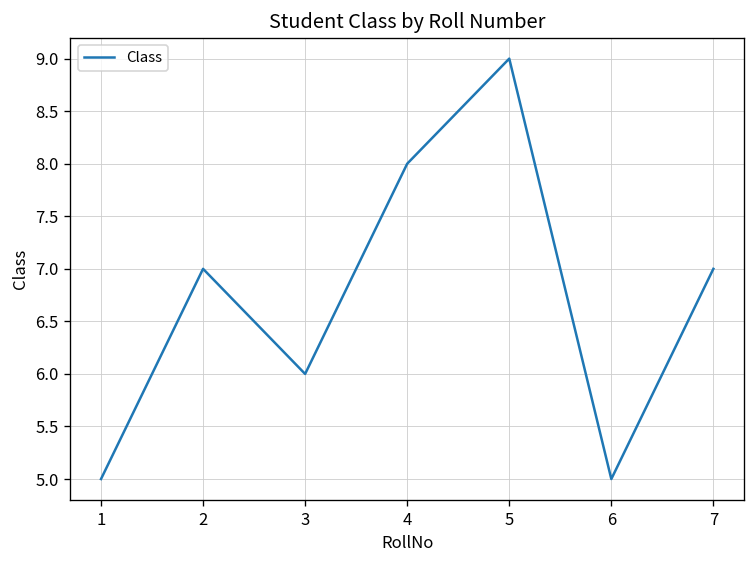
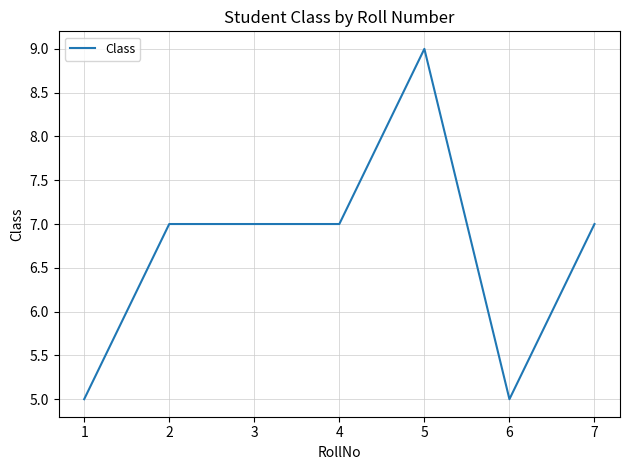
3: 6 -> 7
4: 8 -> 7
